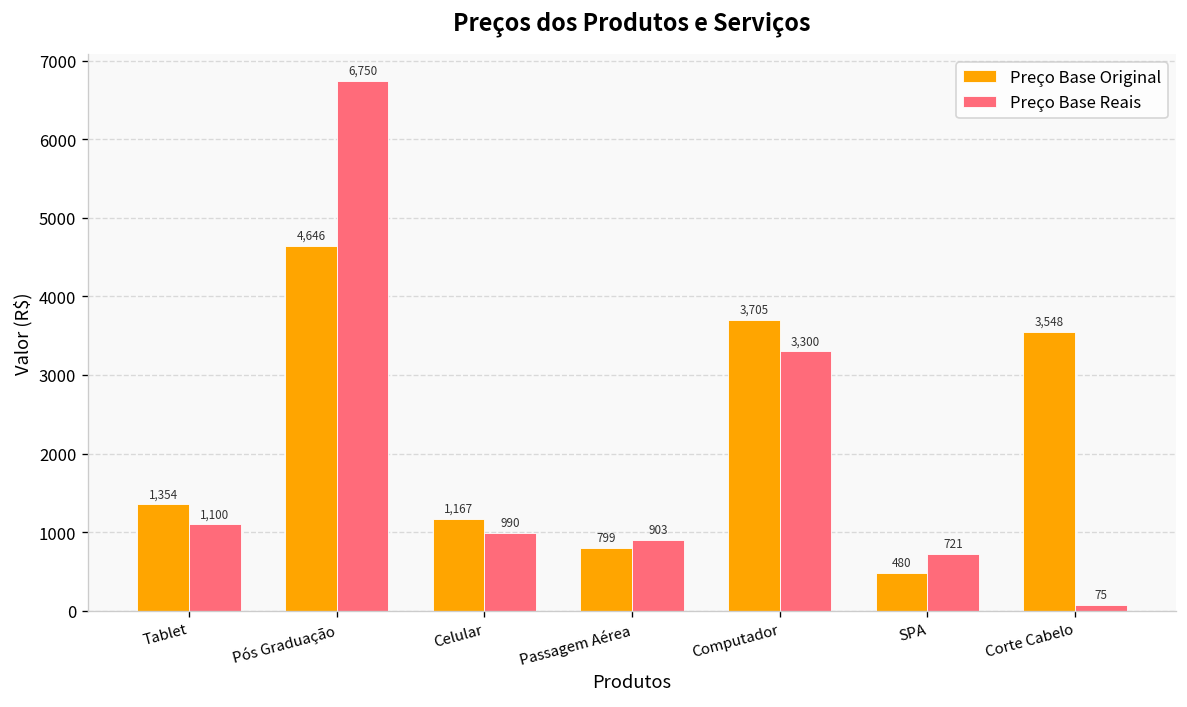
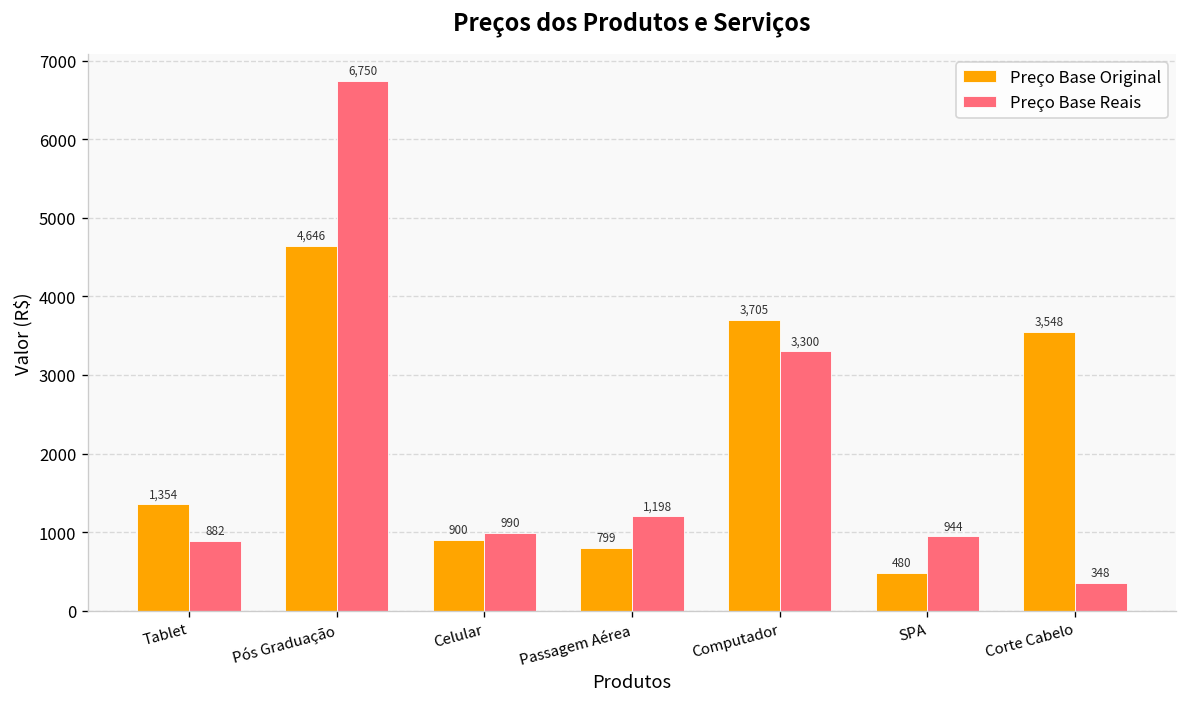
Preço Base Reais, Tablet: 1,100 -> 882
Preço Base Original, Celular: 1,167 -> 900
Preço Base Reais, Passagem Aérea: 903 -> 1,198
Preço Base Reais, SPA: 721 -> 944
Preço Base Reais, Corte Cabelo: 75 -> 348
